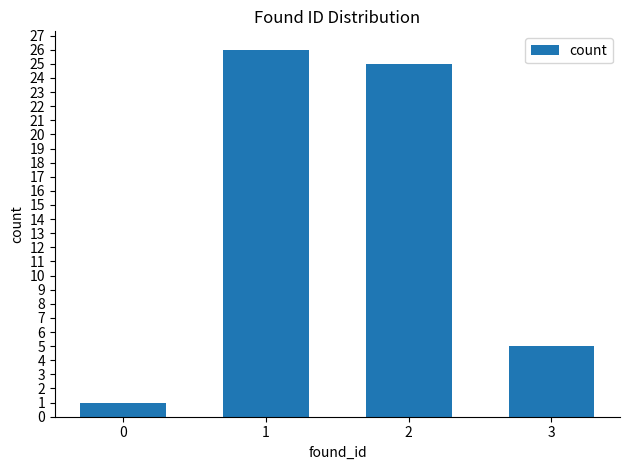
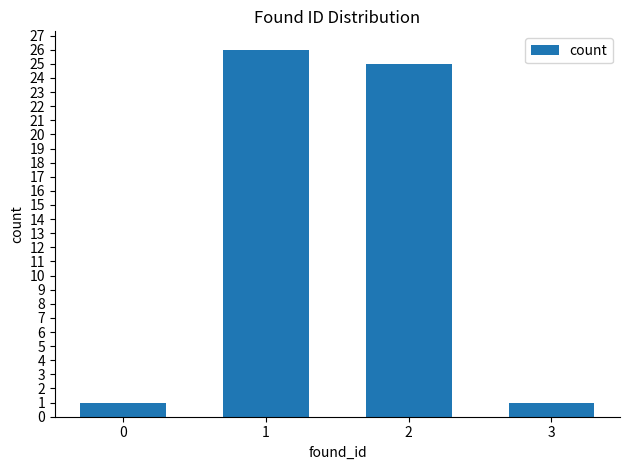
3: 5 -> 1
